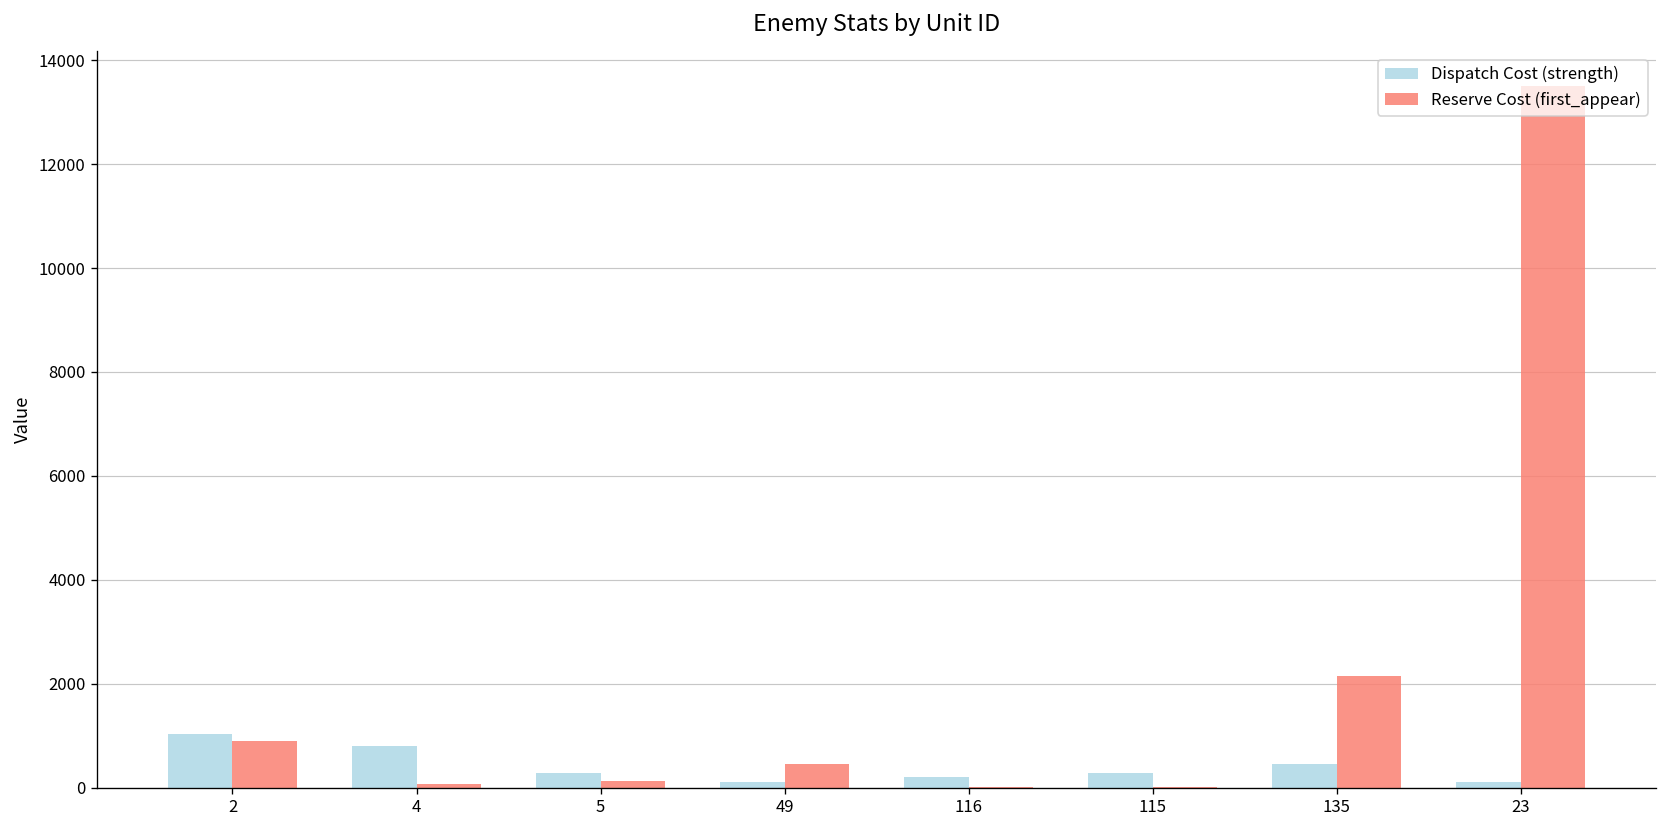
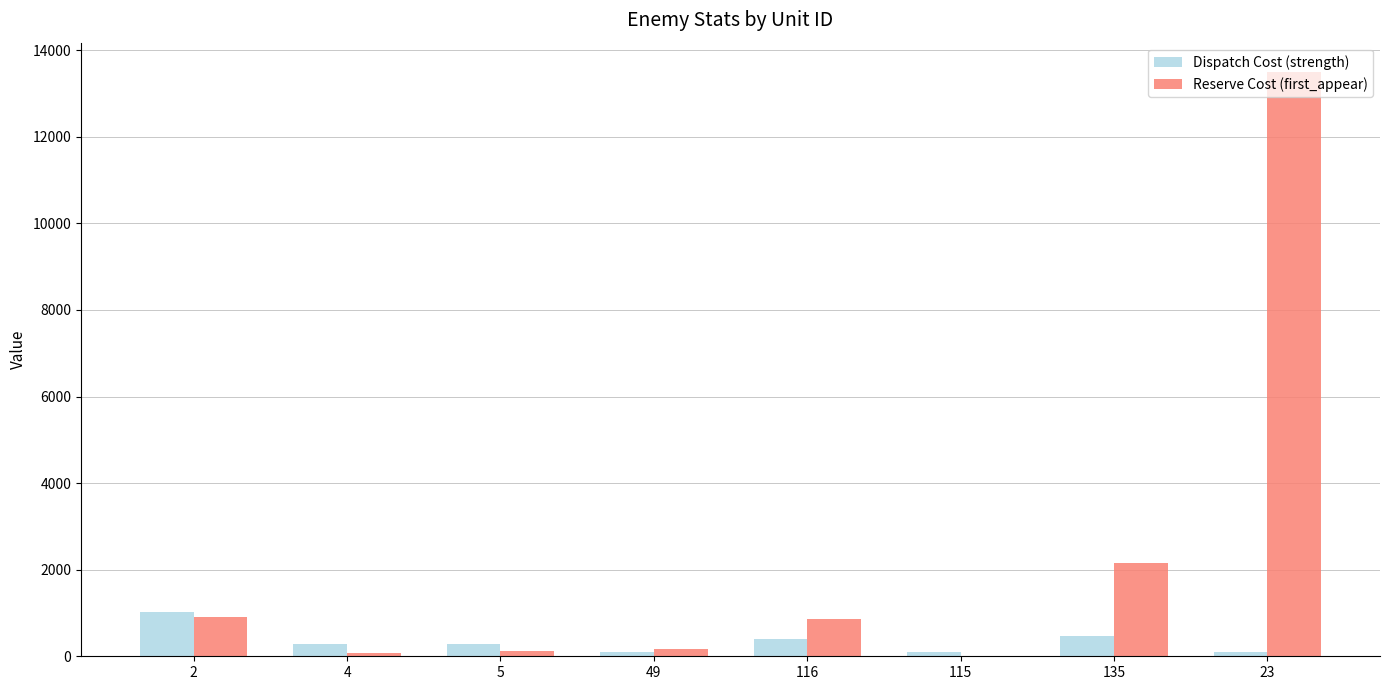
Dispatch Cost (strength), 4: 800 -> 300
Reserve Cost (first_appear), 49: 500 -> 200
Dispatch Cost (strength), 116: 200 -> 400
Reserve Cost (first_appear), 116: 0 -> 900
Dispatch Cost (strength), 115: 300 -> 100
